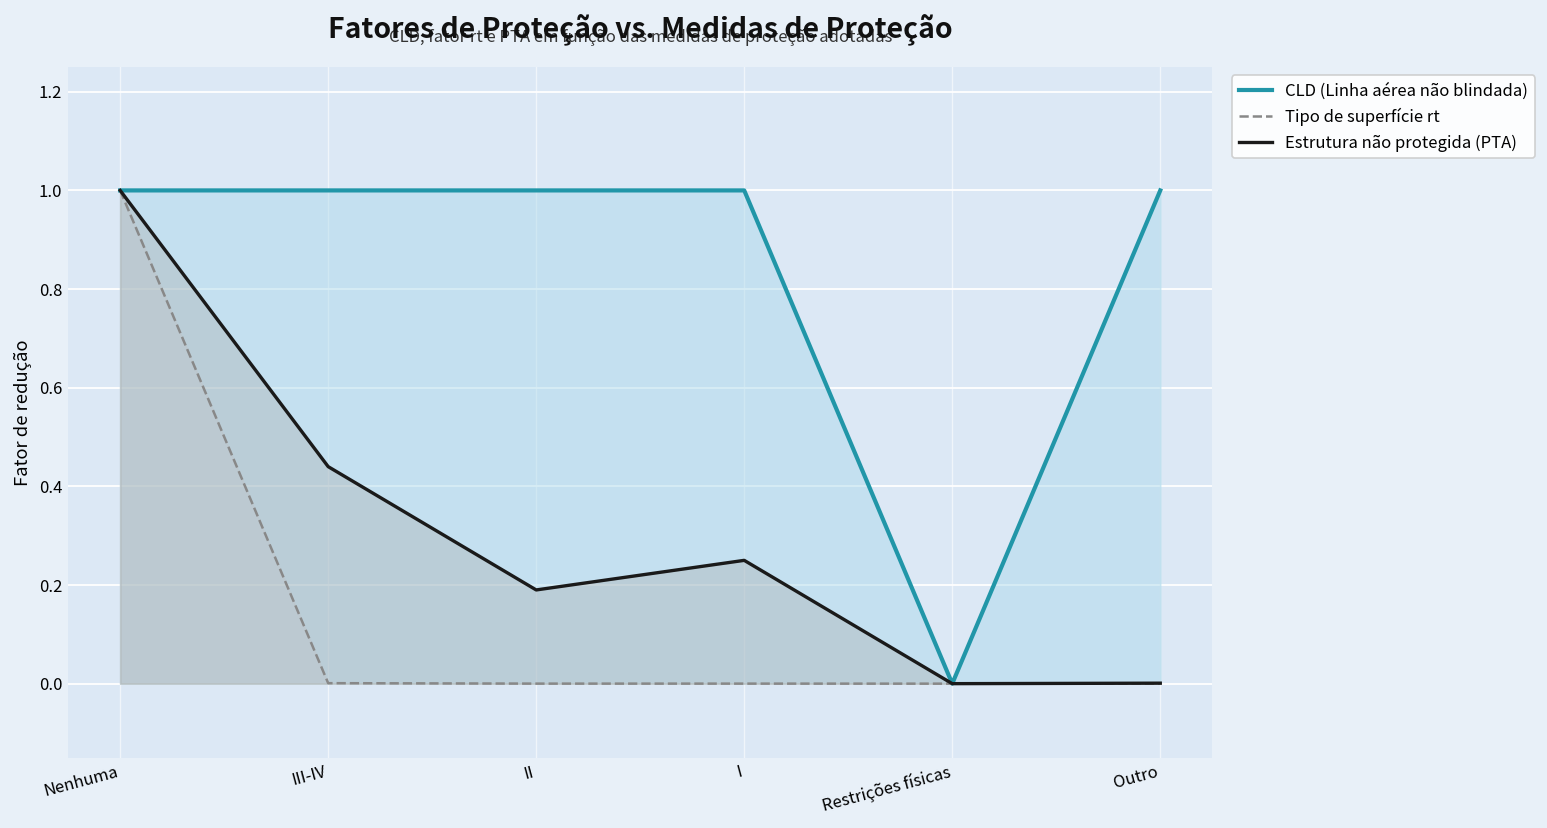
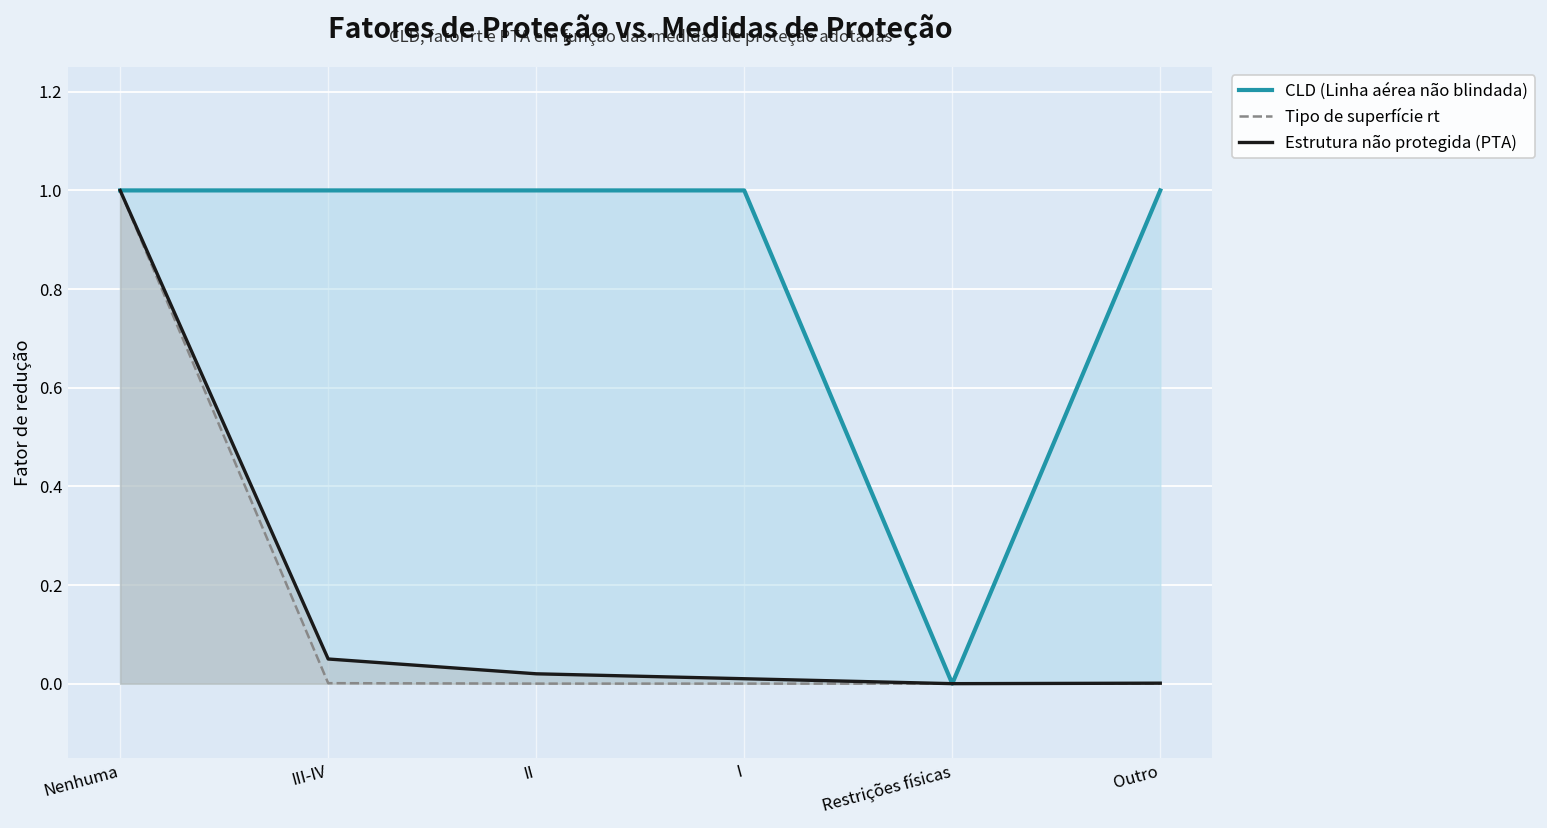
Estrutura não protegida (PTA), III-IV: 0.44 -> 0.05
Estrutura não protegida (PTA), II: 0.19 -> 0.02
Estrutura não protegida (PTA), I: 0.25 -> 0.01
